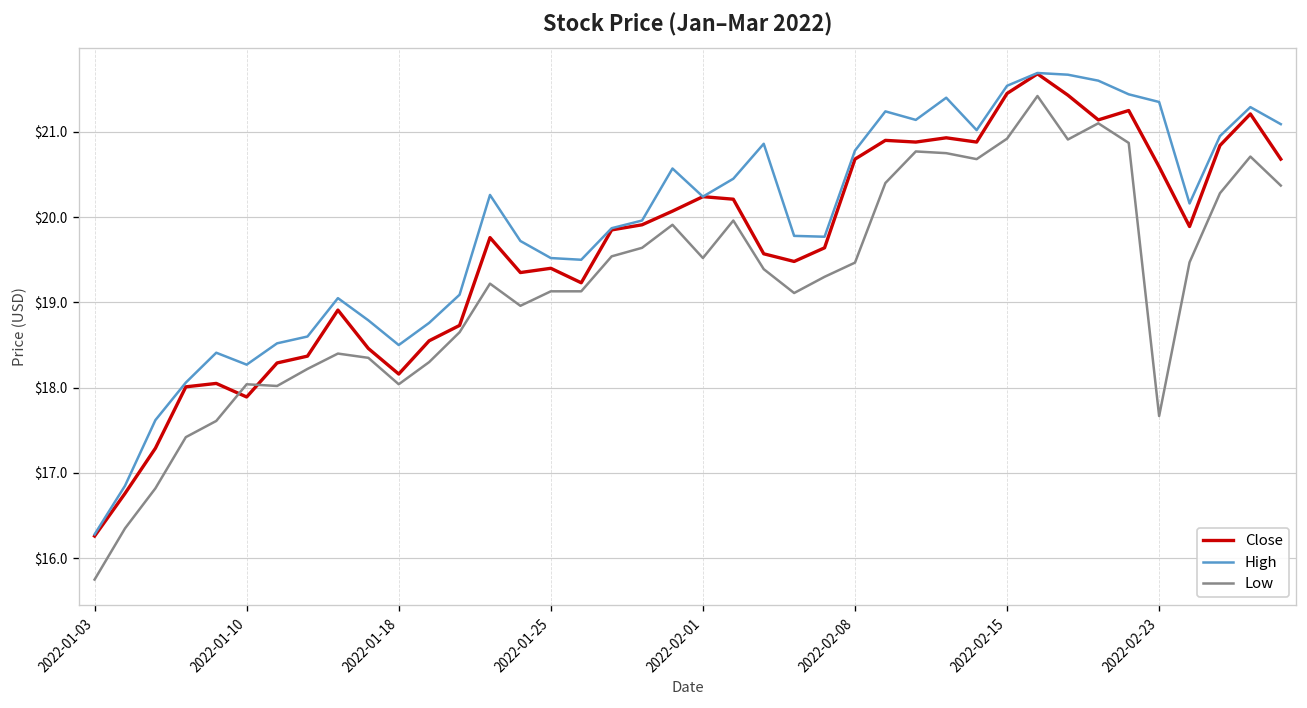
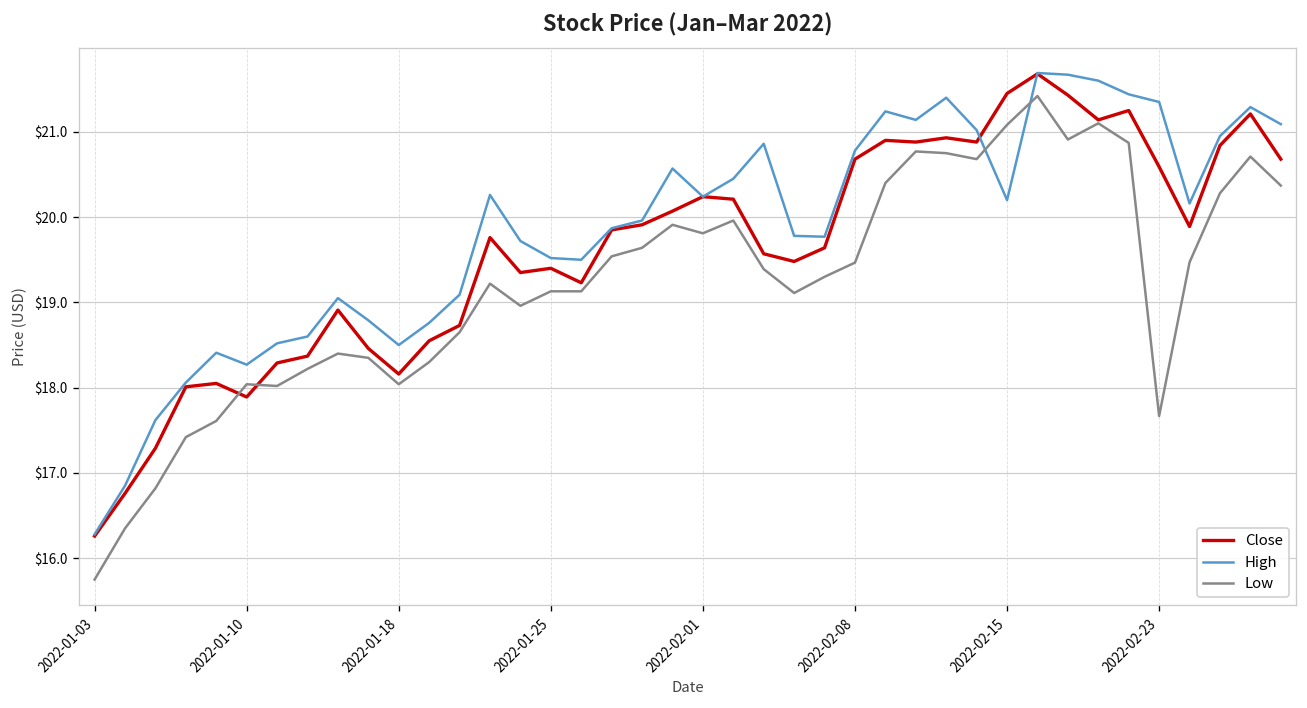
Low, 2022-02-01: $19.5 -> $19.8
High, 2022-02-15: $21.5 -> $20.2
Low, 2022-02-15: $20.9 -> $21.1
